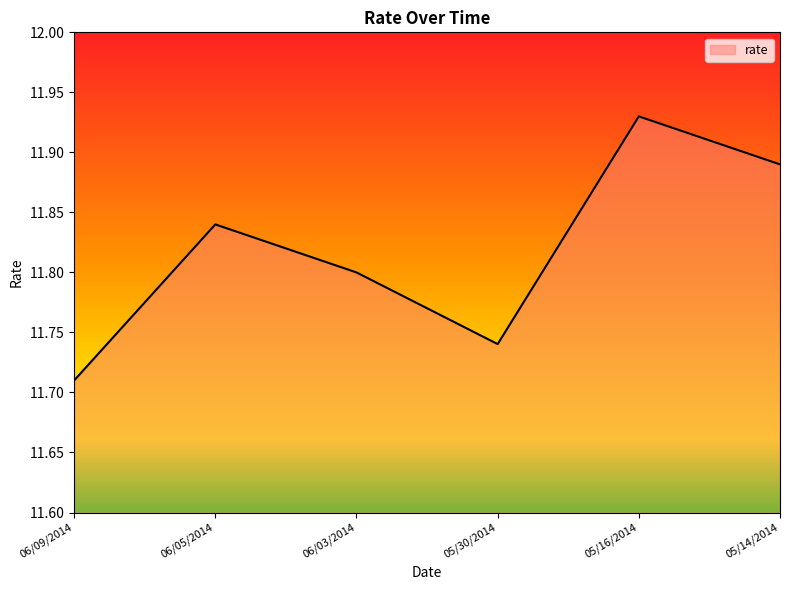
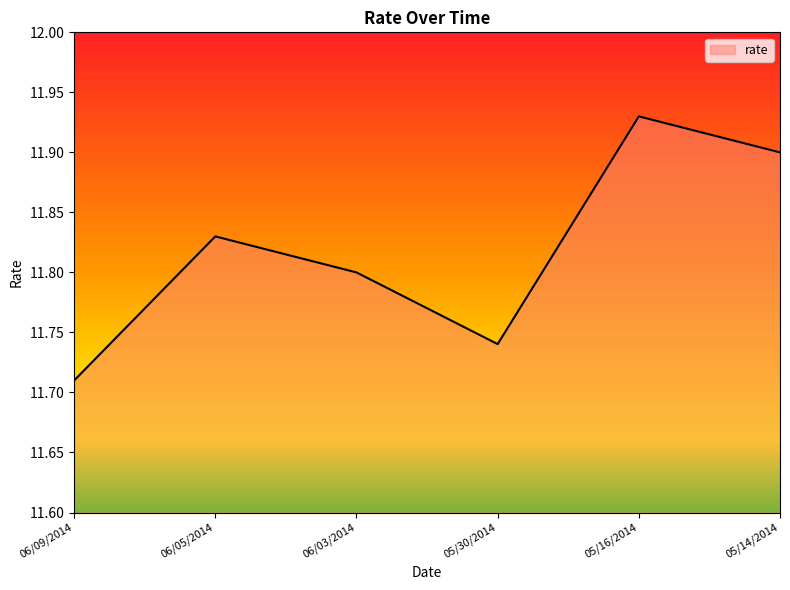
06/05/2014: 11.84 -> 11.83
05/14/2014: 11.89 -> 11.90
